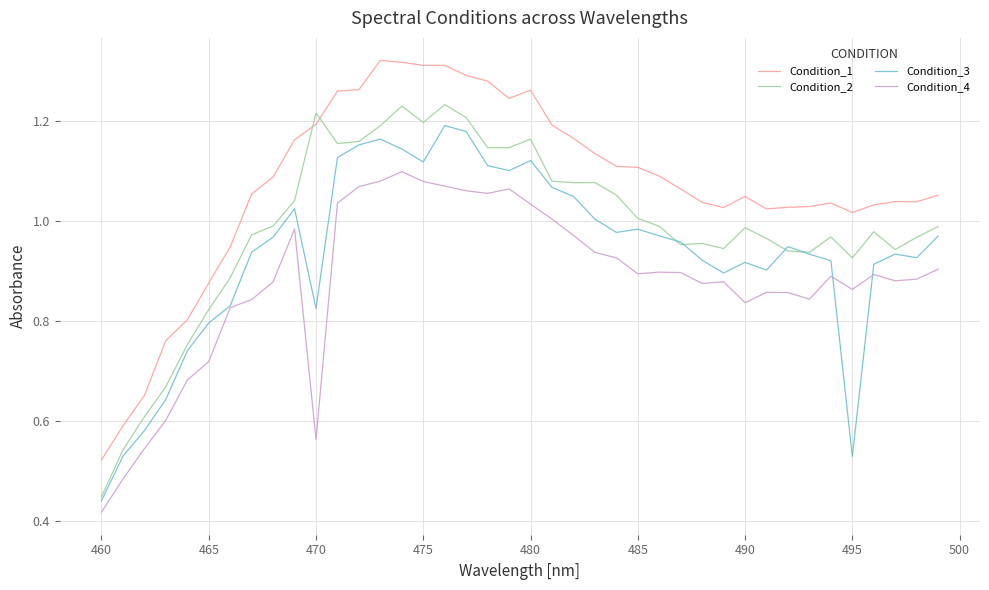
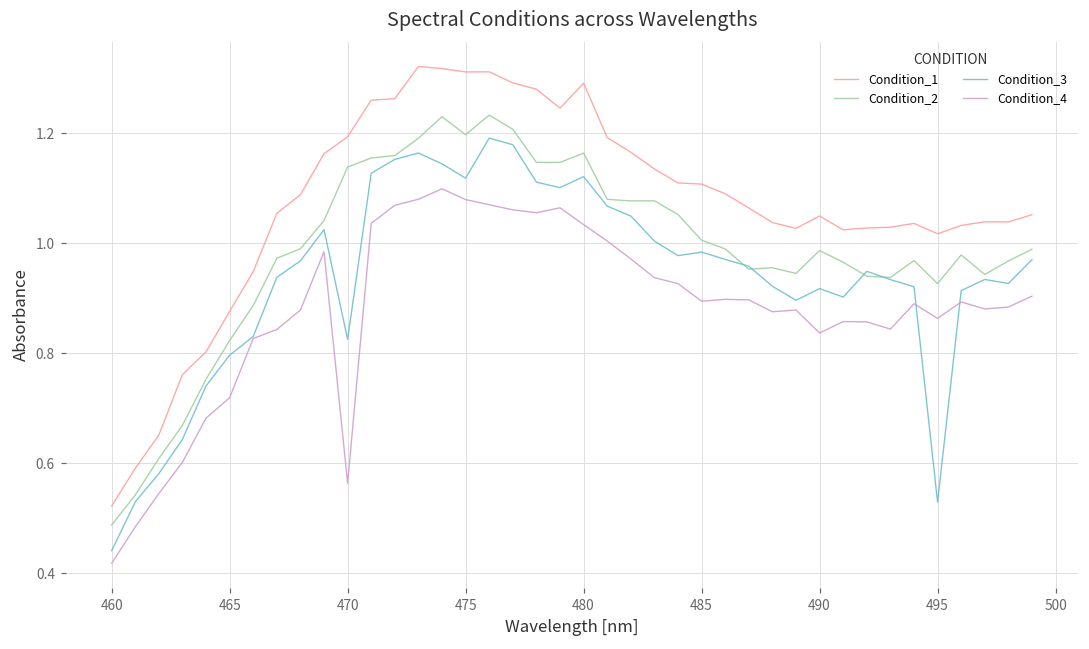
Condition_2, 460: 0.45 -> 0.49
Condition_2, 470: 1.22 -> 1.14
Condition_1, 480: 1.26 -> 1.29
